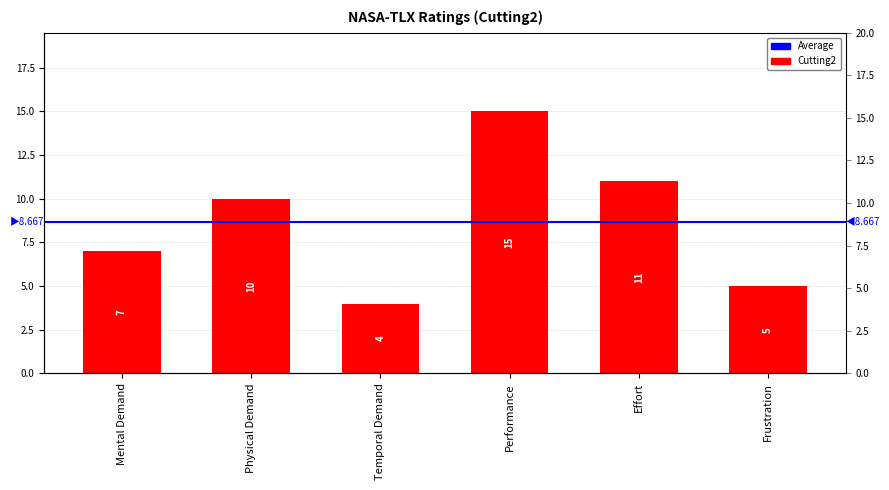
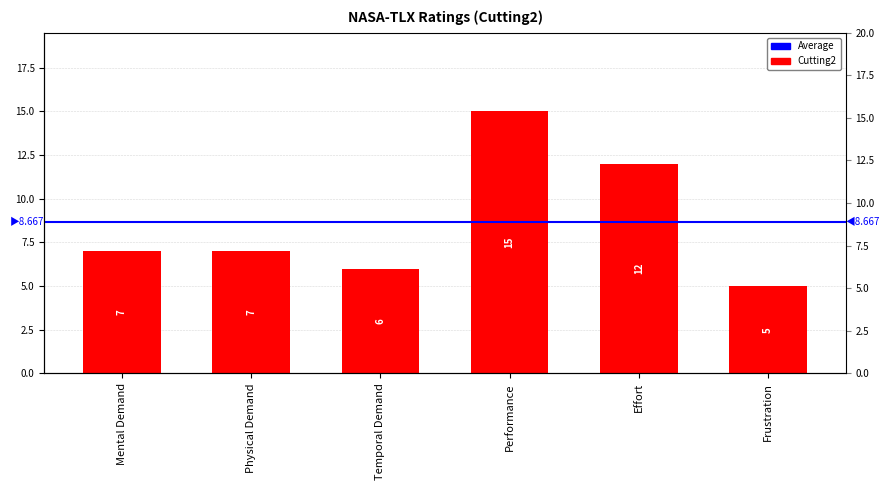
Physical Demand: 10 -> 7
Temporal Demand: 4 -> 6
Effort: 11 -> 12
